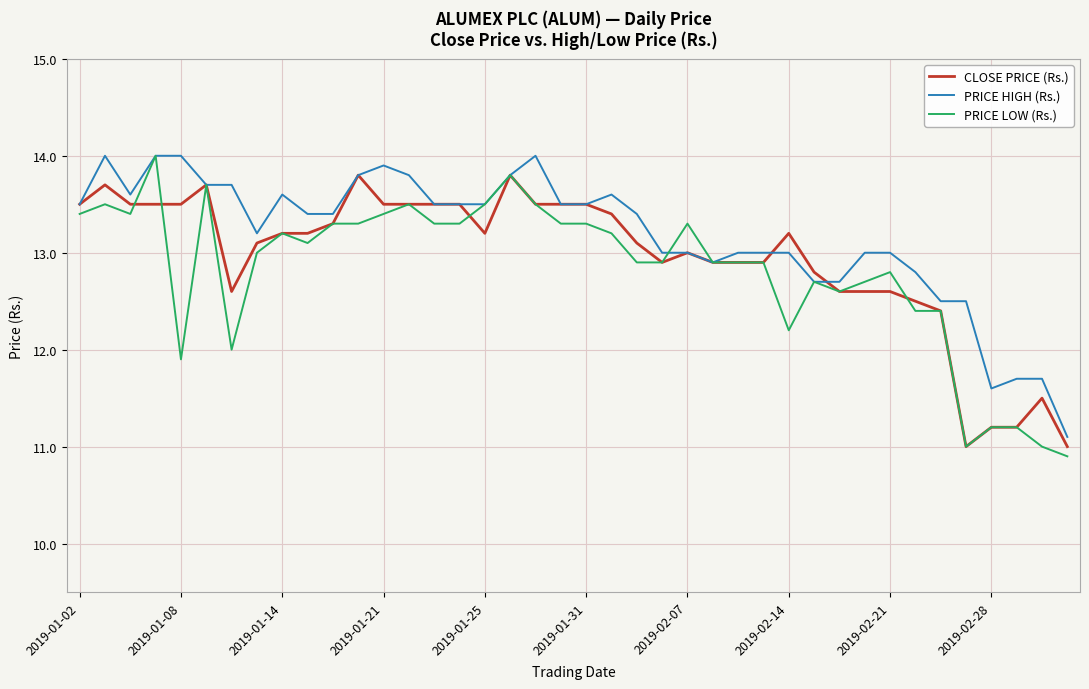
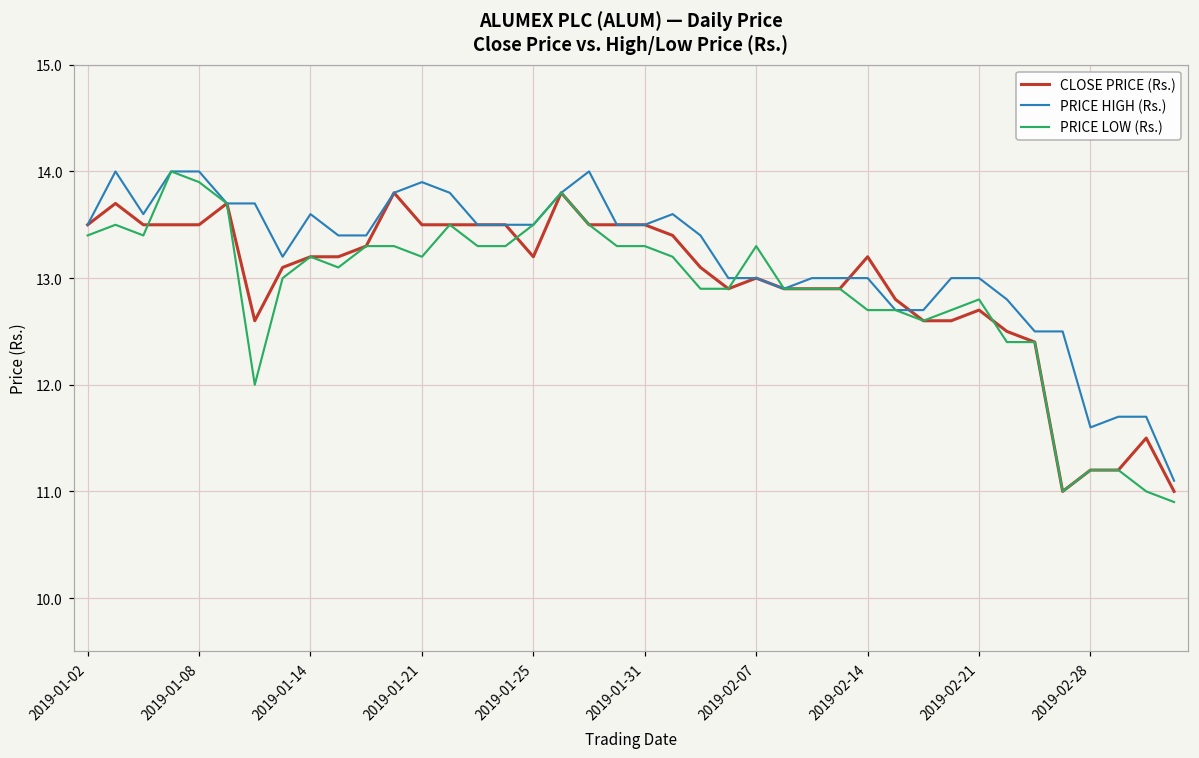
PRICE LOW (Rs.), 2019-01-08: 11.9 -> 13.9
PRICE LOW (Rs.), 2019-01-21: 13.4 -> 13.2
PRICE LOW (Rs.), 2019-02-14: 12.2 -> 12.7
CLOSE PRICE (Rs.), 2019-02-21: 12.6 -> 12.7
